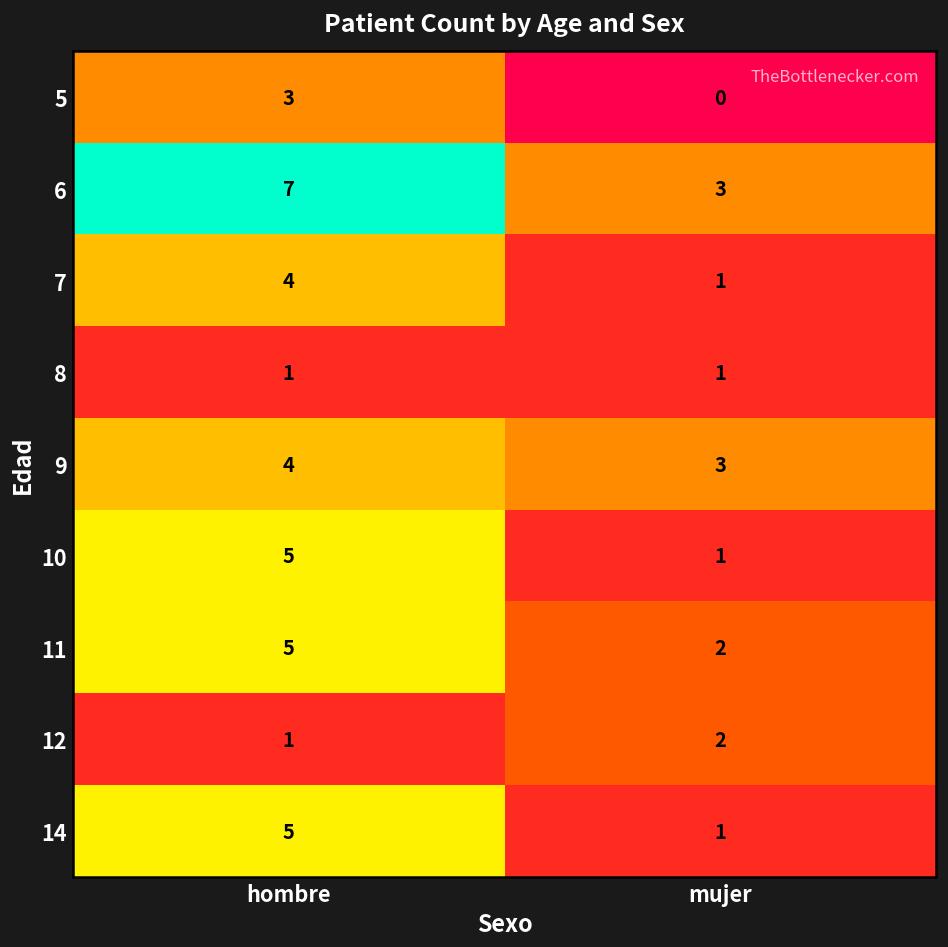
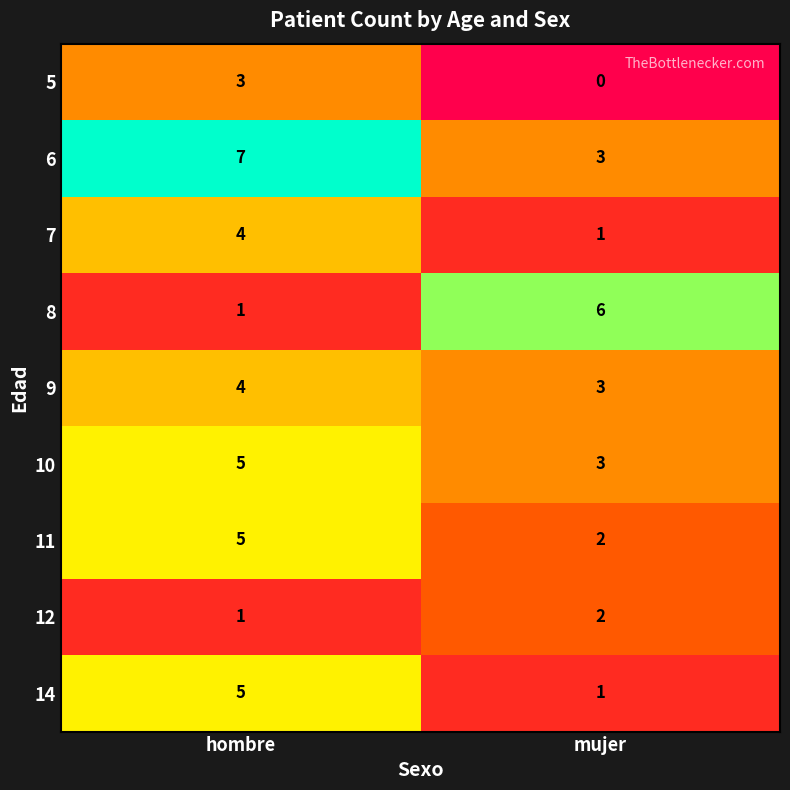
8, mujer: 1 -> 6
10, mujer: 1 -> 3
